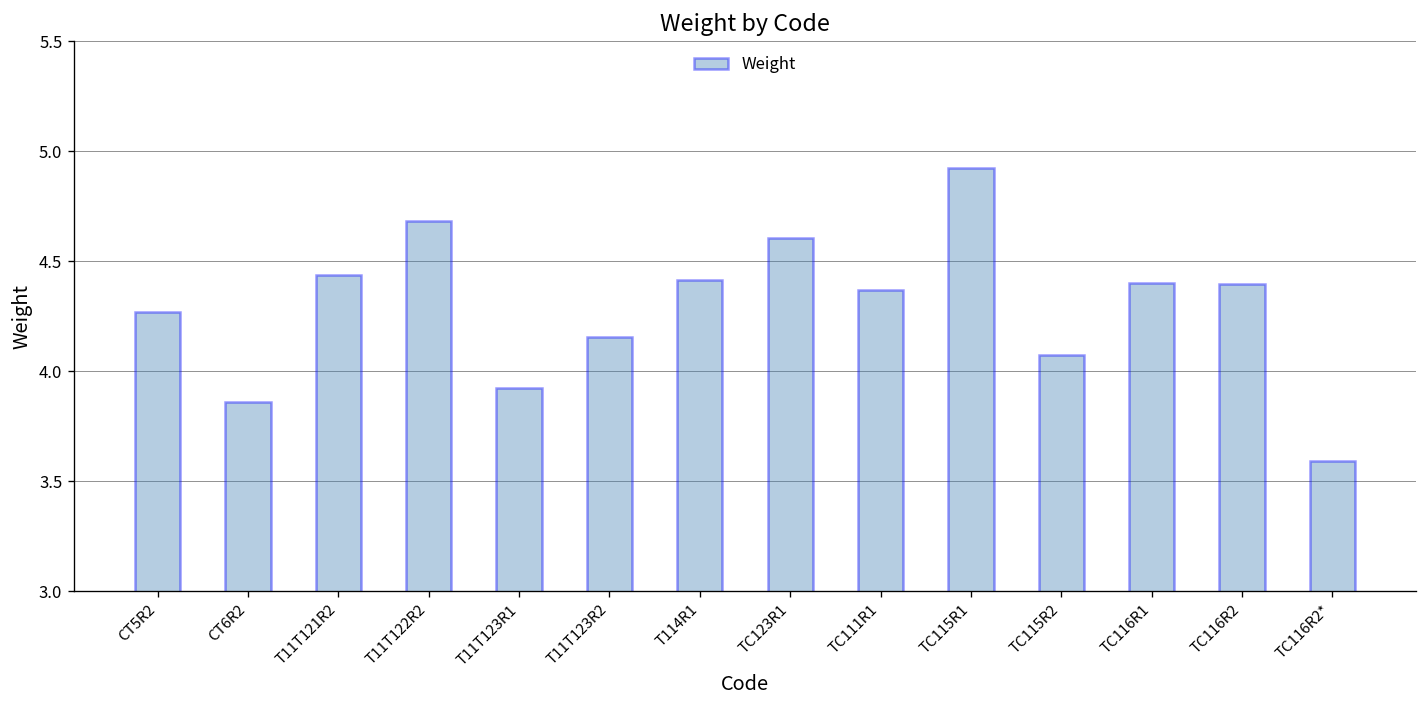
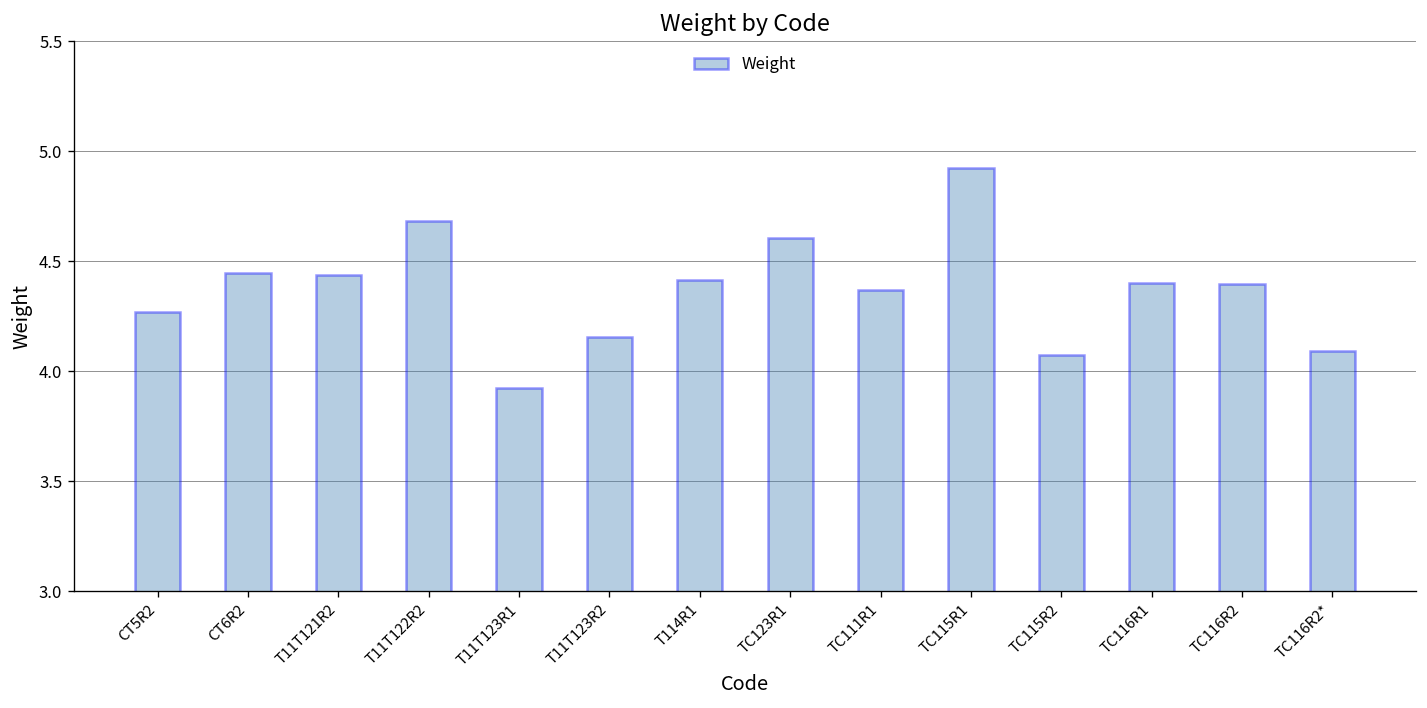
CT6R2: 3.86 -> 4.45
TC116R2*: 3.59 -> 4.09
